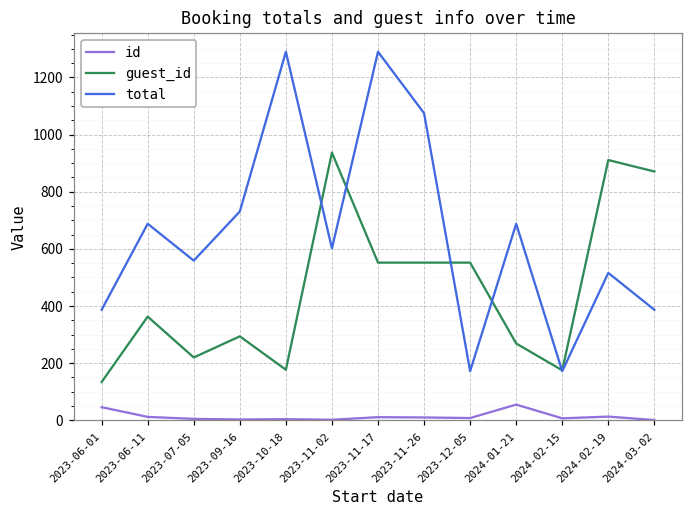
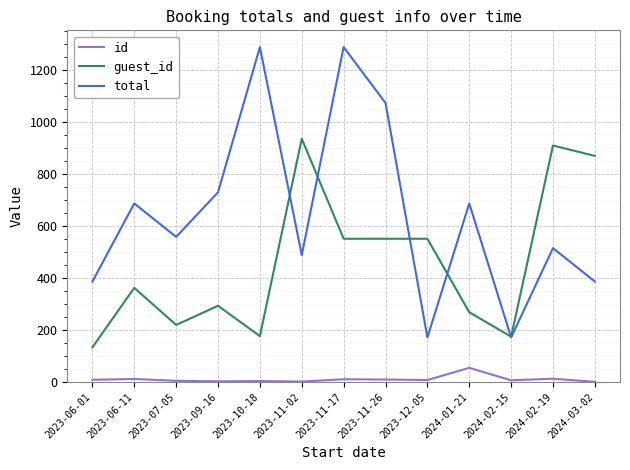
id, 2023-06-01: 50 -> 10
total, 2023-11-02: 600 -> 490
